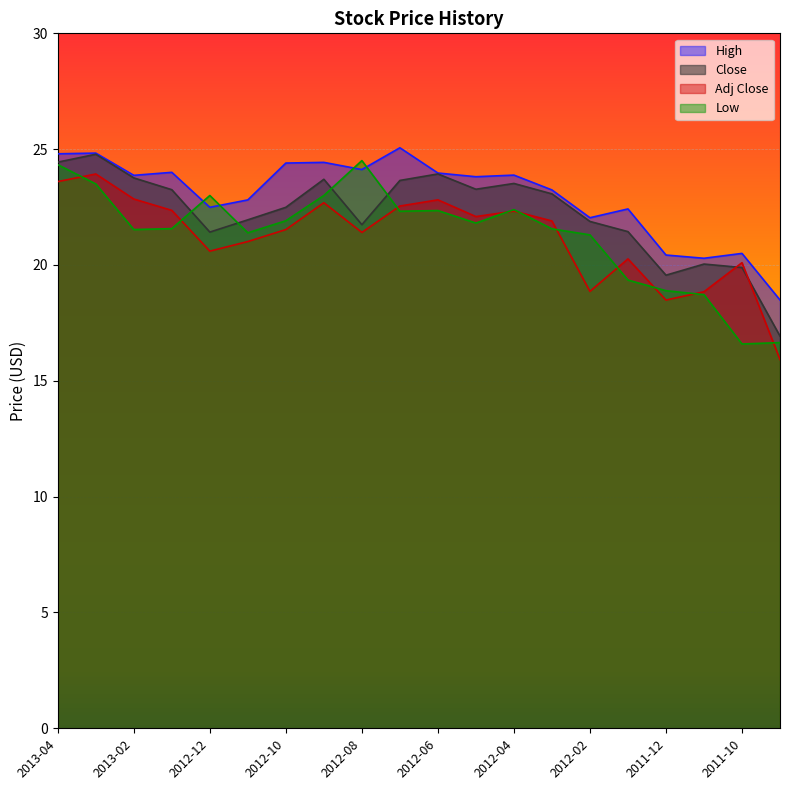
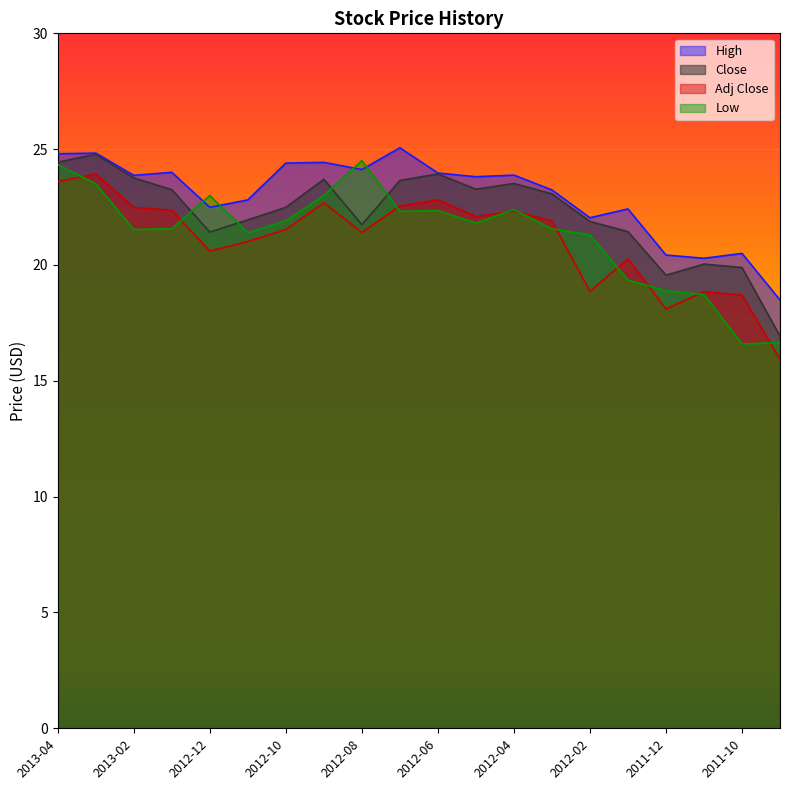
Adj Close, 2013-02: 22.8 -> 22.5
Adj Close, 2011-12: 18.5 -> 18.1
Adj Close, 2011-10: 20.1 -> 18.7
